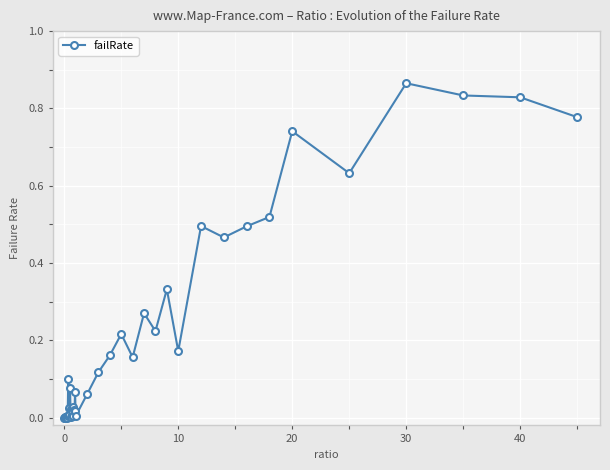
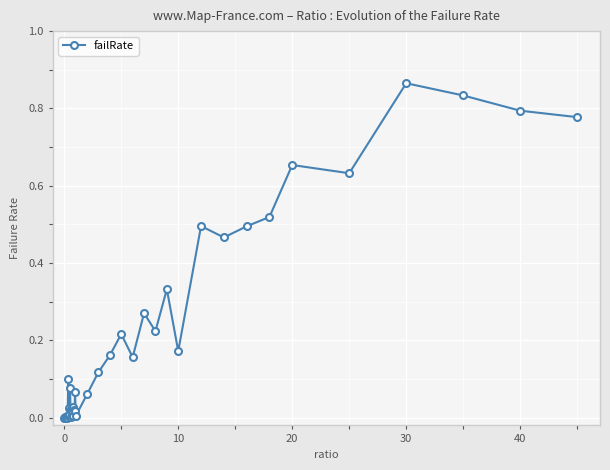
20: 0.74 -> 0.65
40: 0.83 -> 0.79
